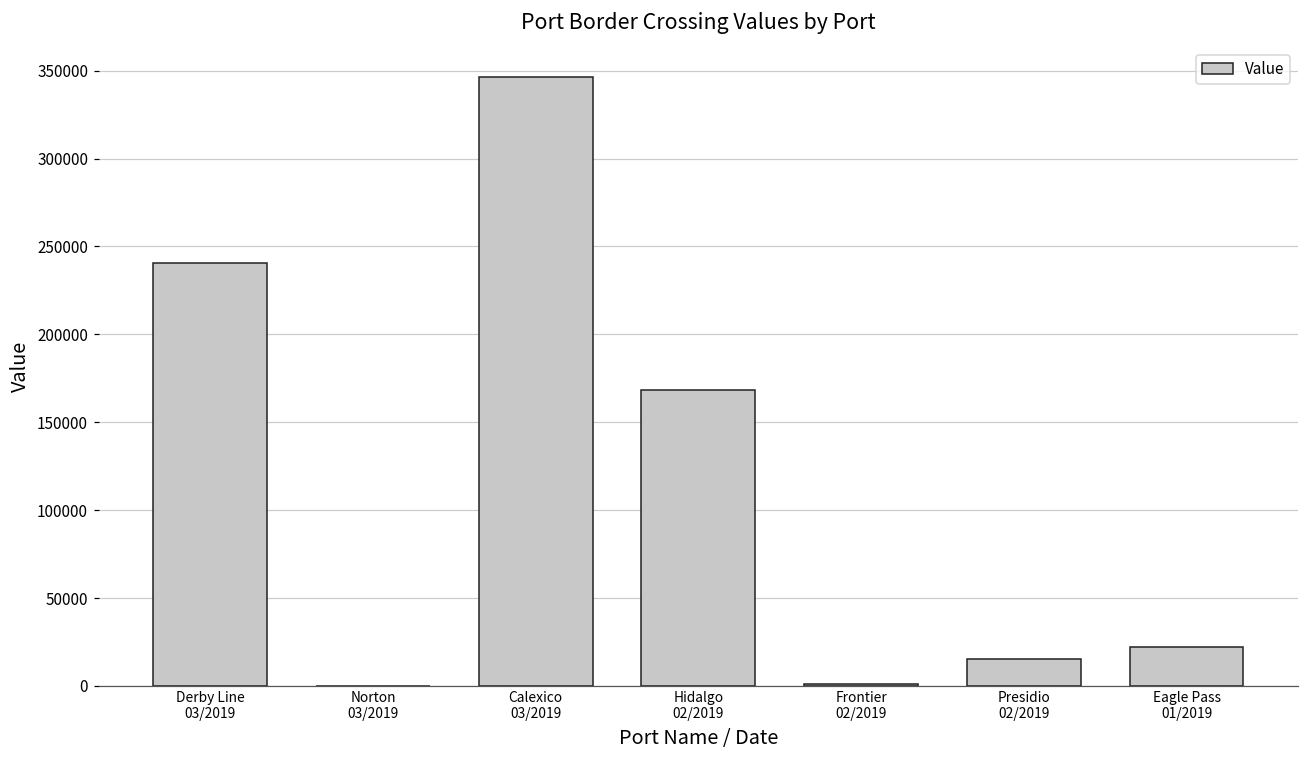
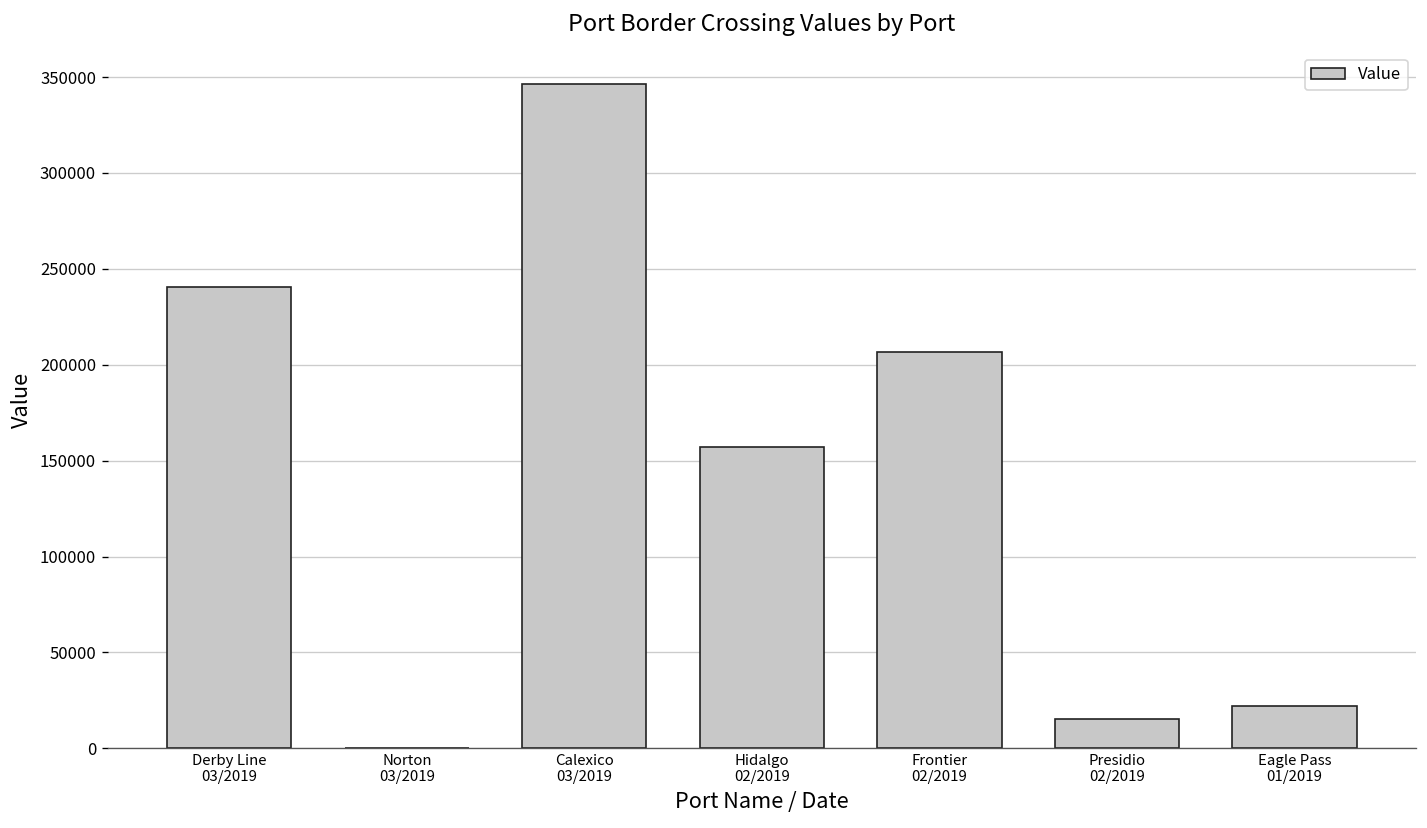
Hidalgo 02/2019: 169000 -> 157000
Frontier 02/2019: 1000 -> 207000
